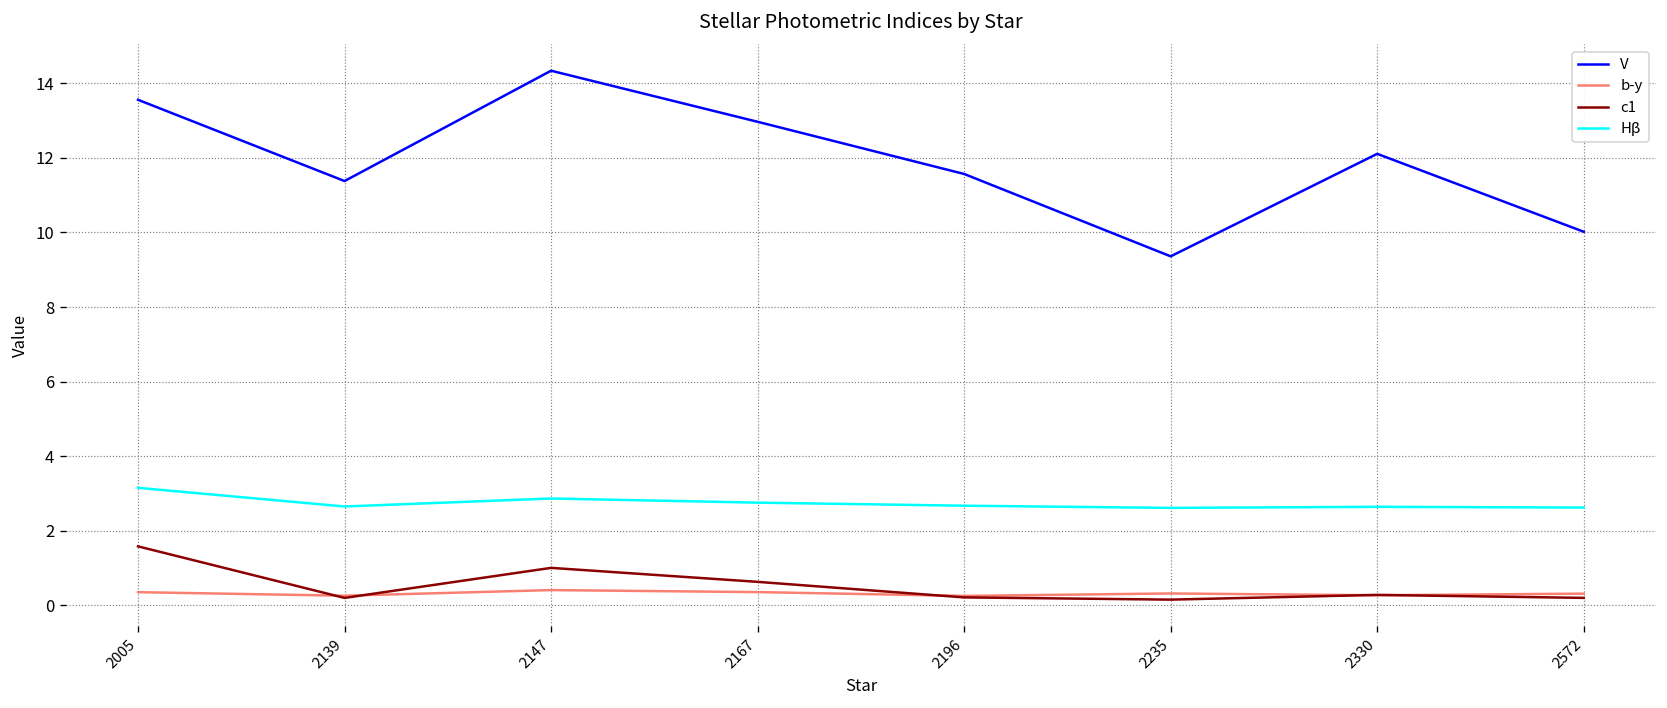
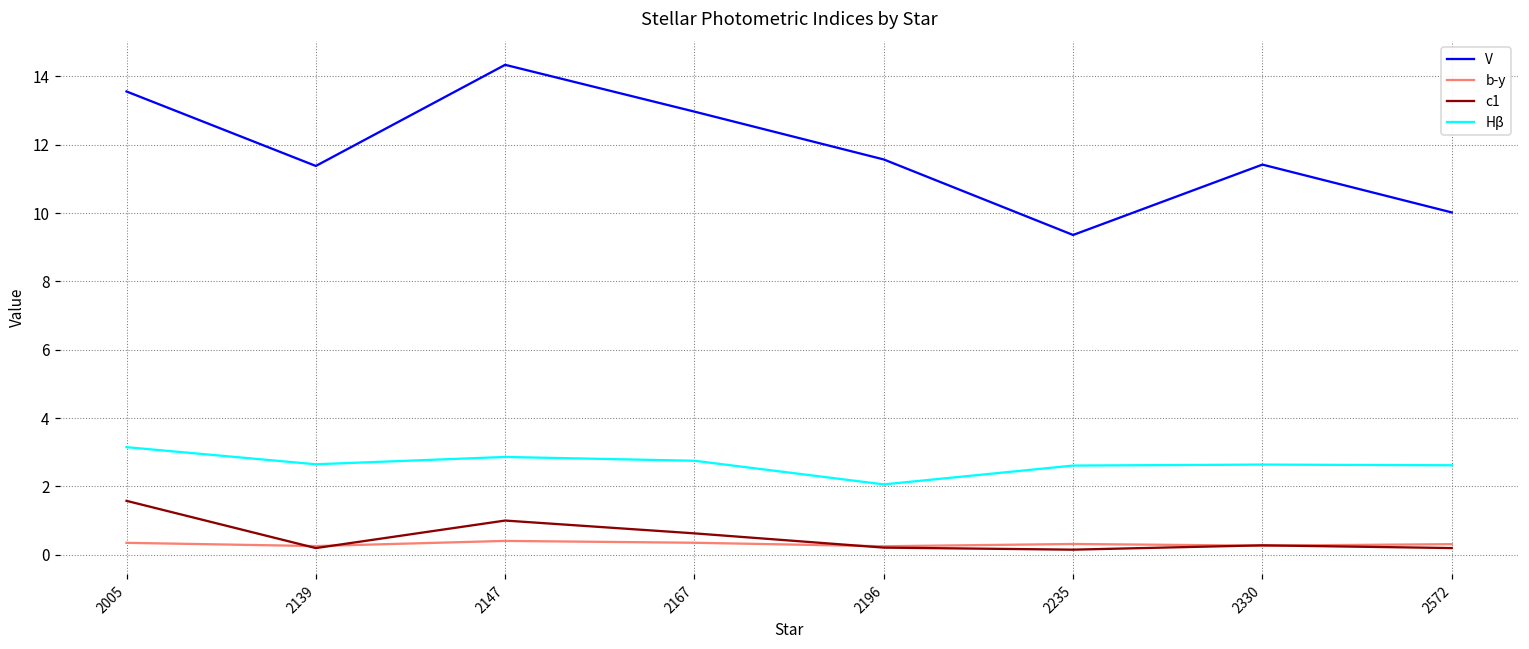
Hβ, 2196: 2.7 -> 2.1
V, 2330: 12.1 -> 11.4
